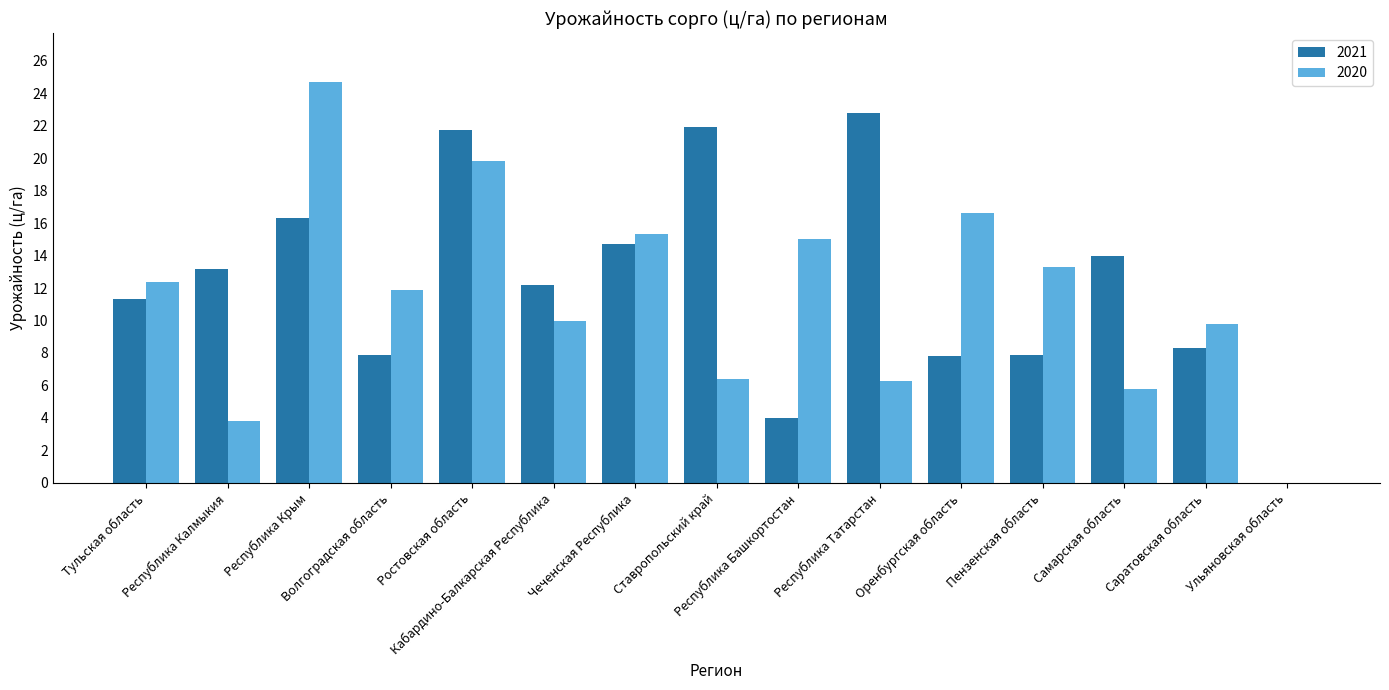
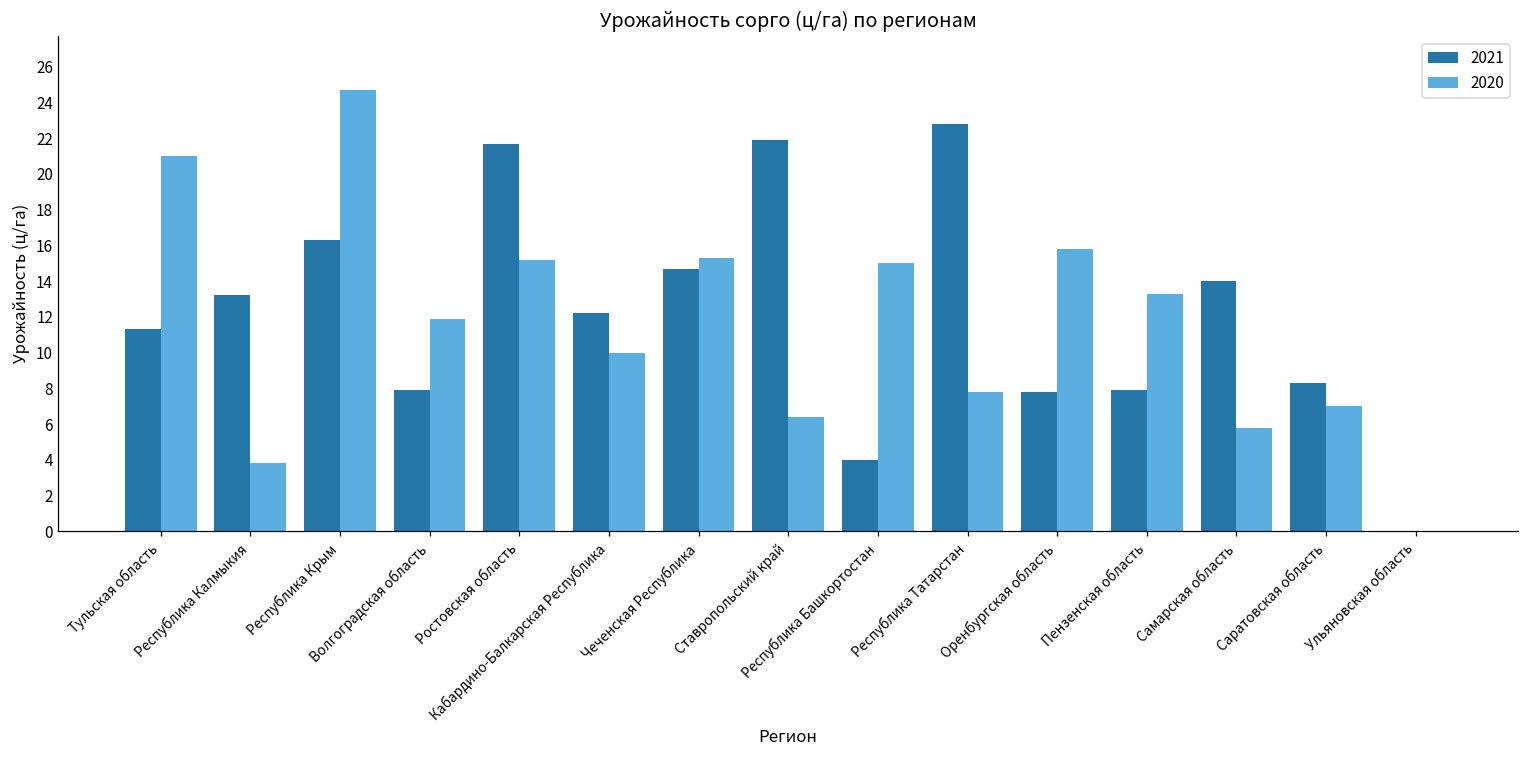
2020, Тульская область: 12.4 -> 21.0
2020, Ростовская область: 19.8 -> 15.2
2020, Республика Татарстан: 6.3 -> 7.8
2020, Оренбургская область: 16.6 -> 15.8
2020, Саратовская область: 9.8 -> 7.0
